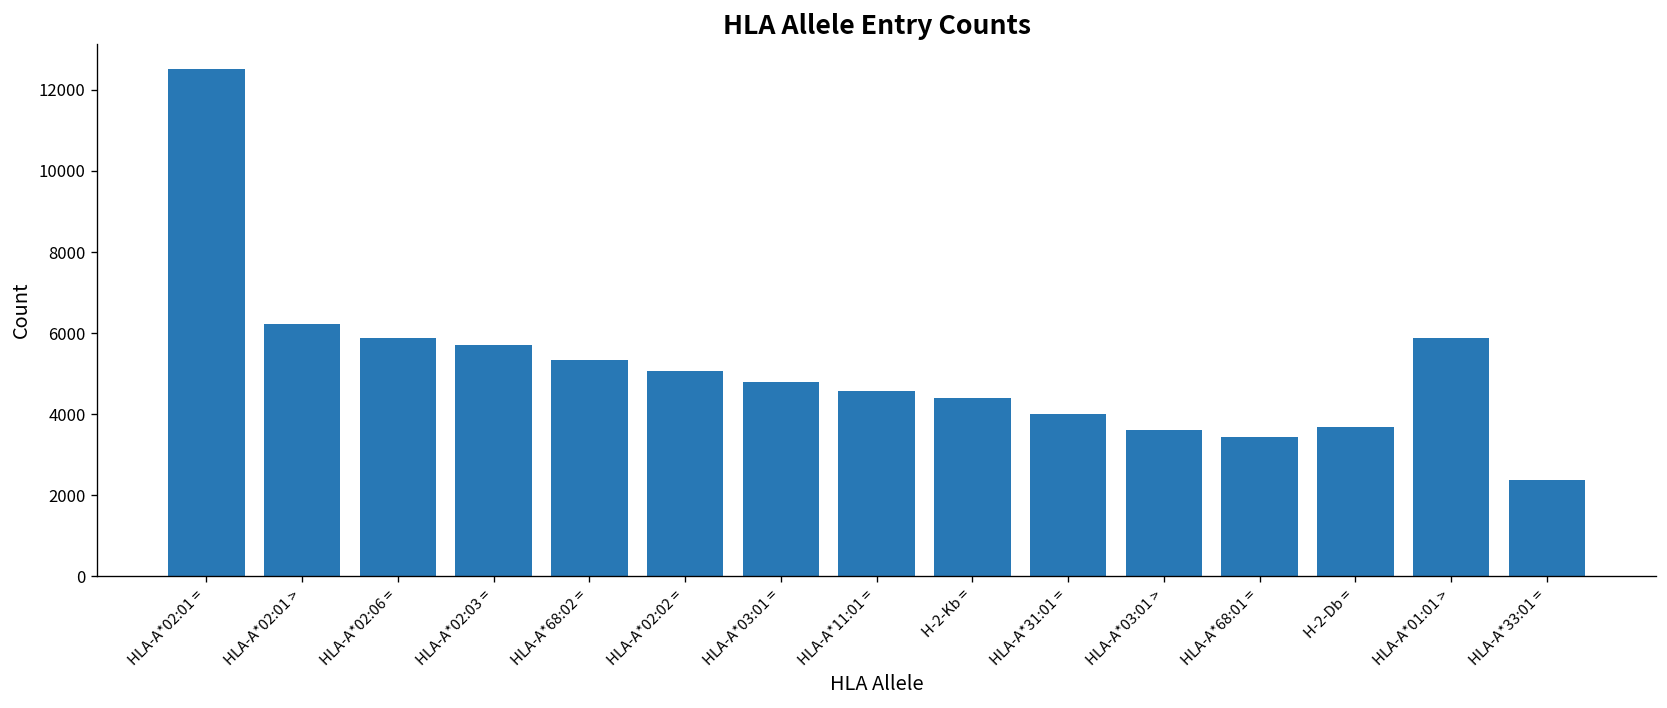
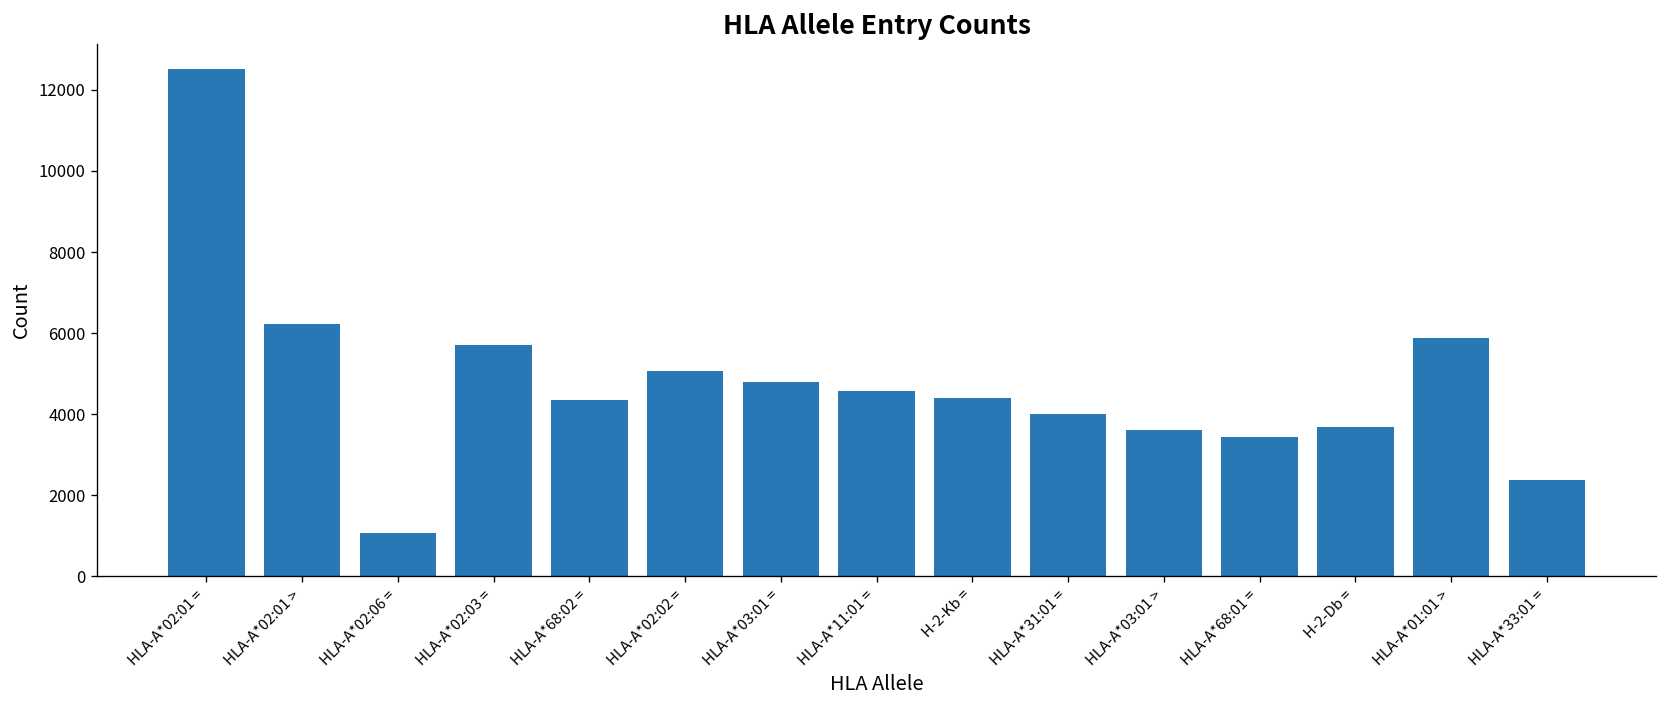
HLA-A*02:06 =: 5900 -> 1100
HLA-A*68:02 =: 5300 -> 4300
